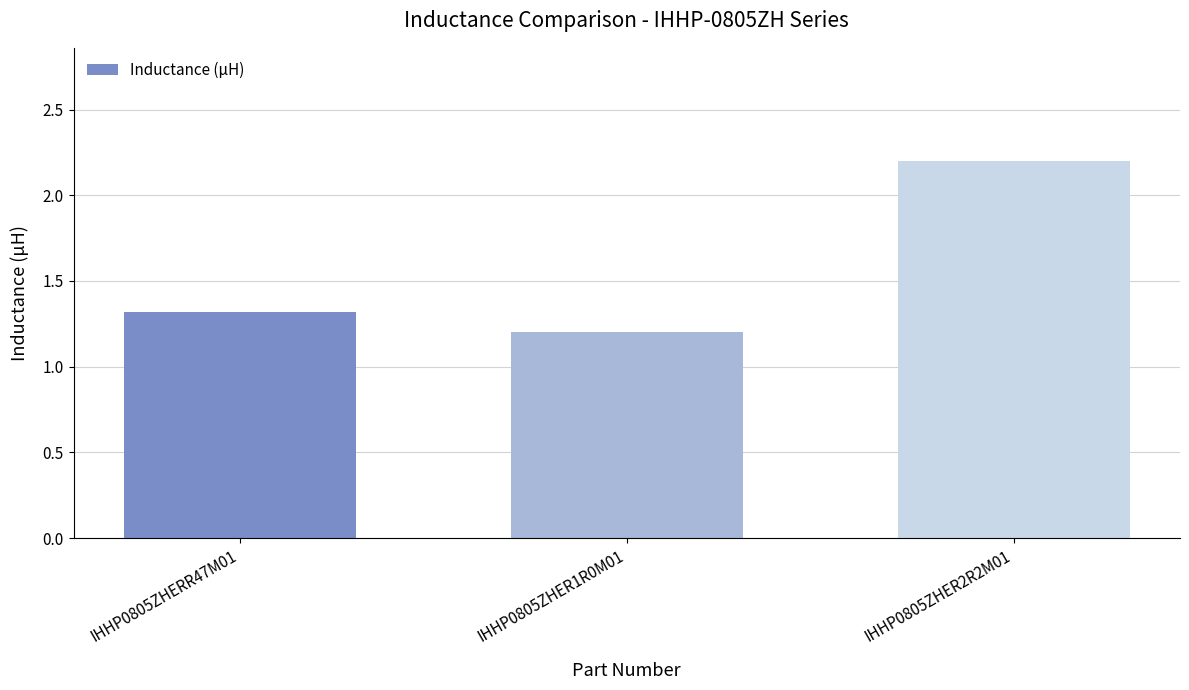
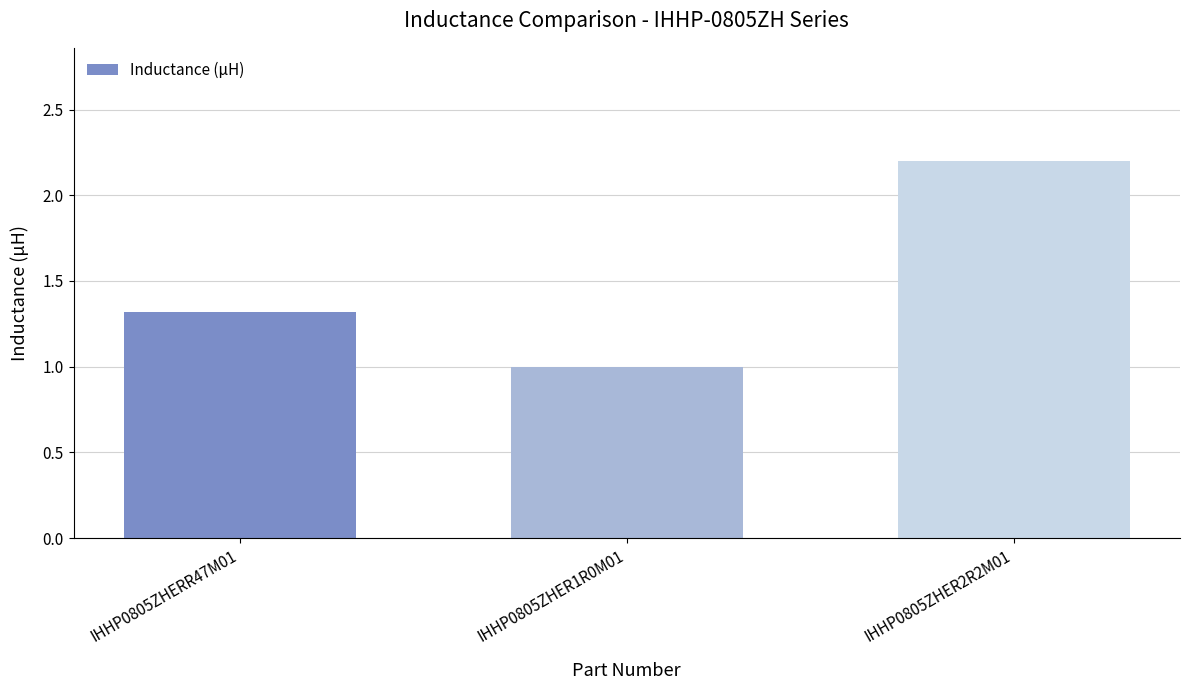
IHHP0805ZHER1R0M01: 1.2 -> 1.0
